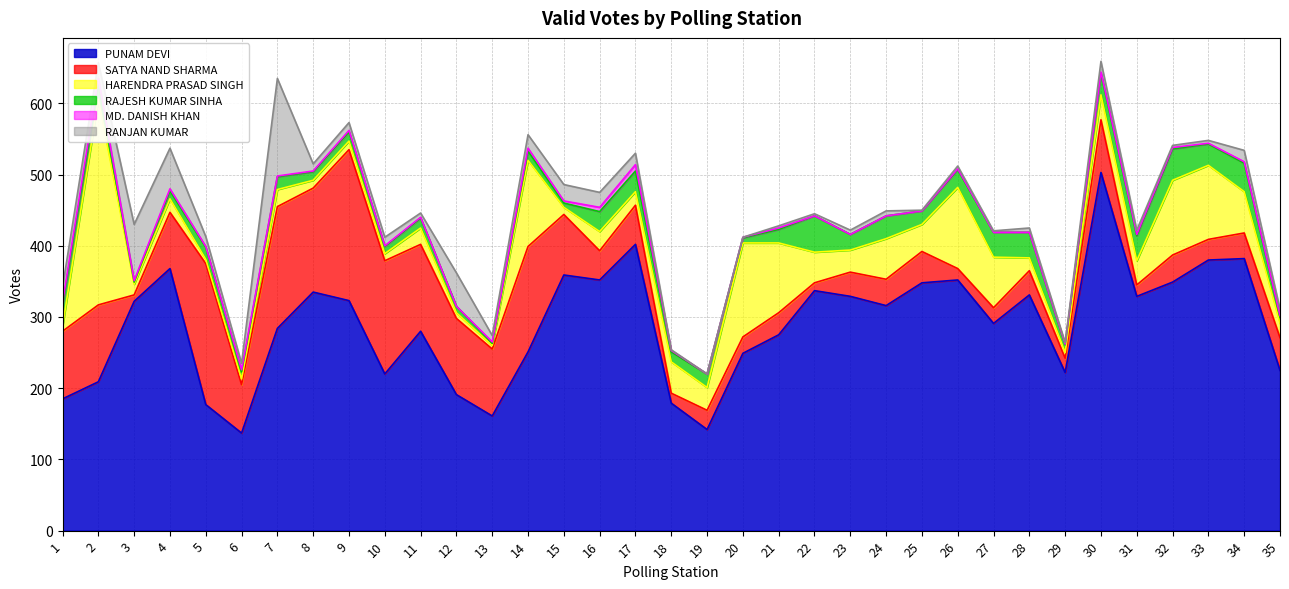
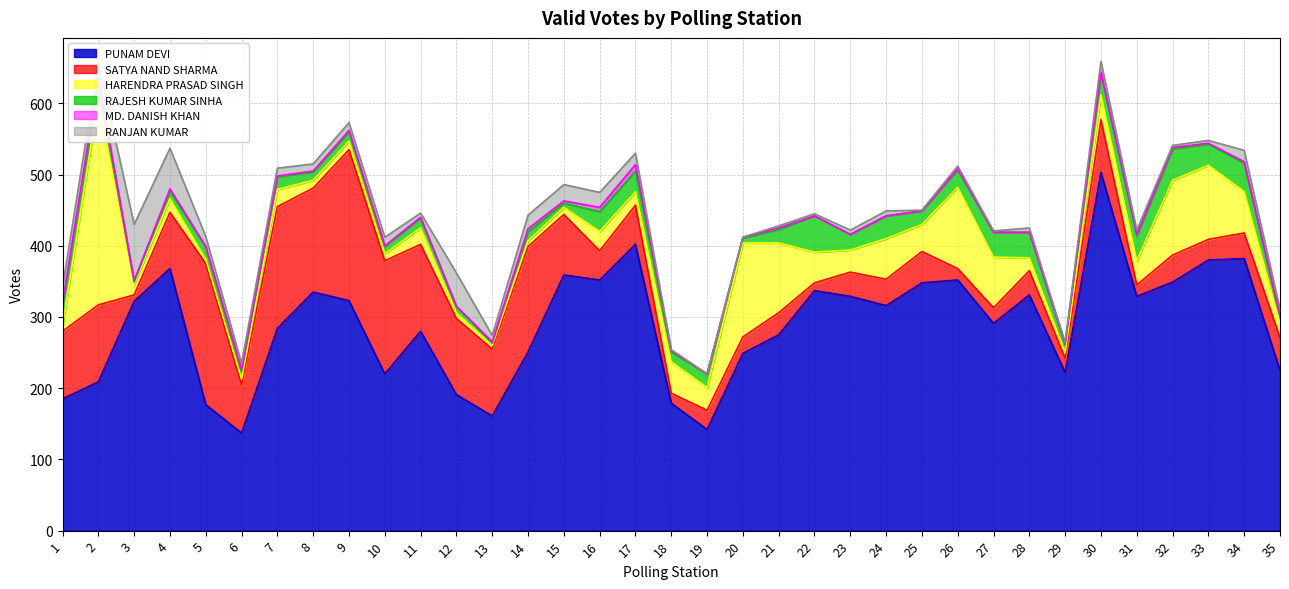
RANJAN KUMAR, 7: 140 -> 10
HARENDRA PRASAD SINGH, 14: 120 -> 10
